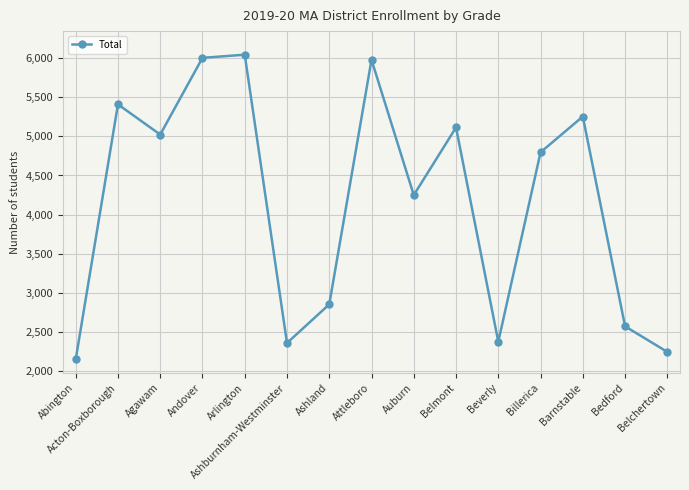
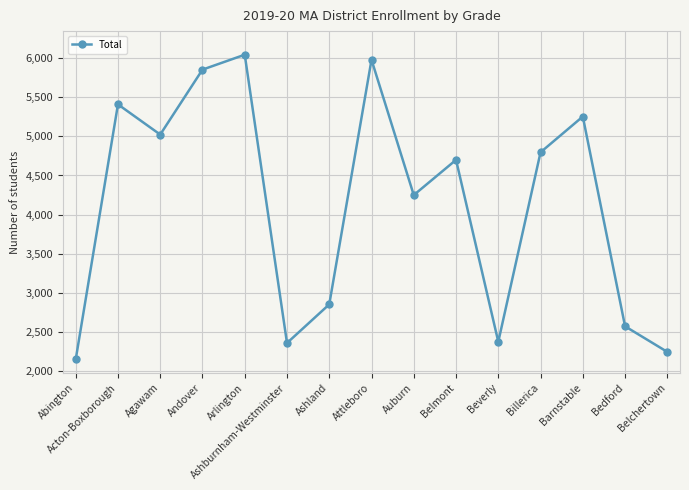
Andover: 6,000 -> 5,900
Belmont: 5,100 -> 4,700
